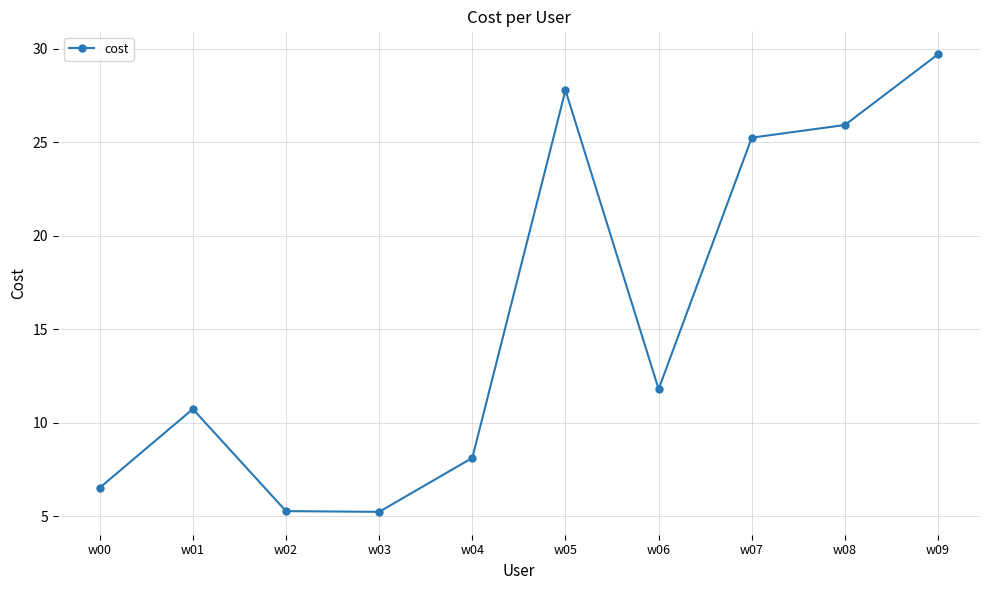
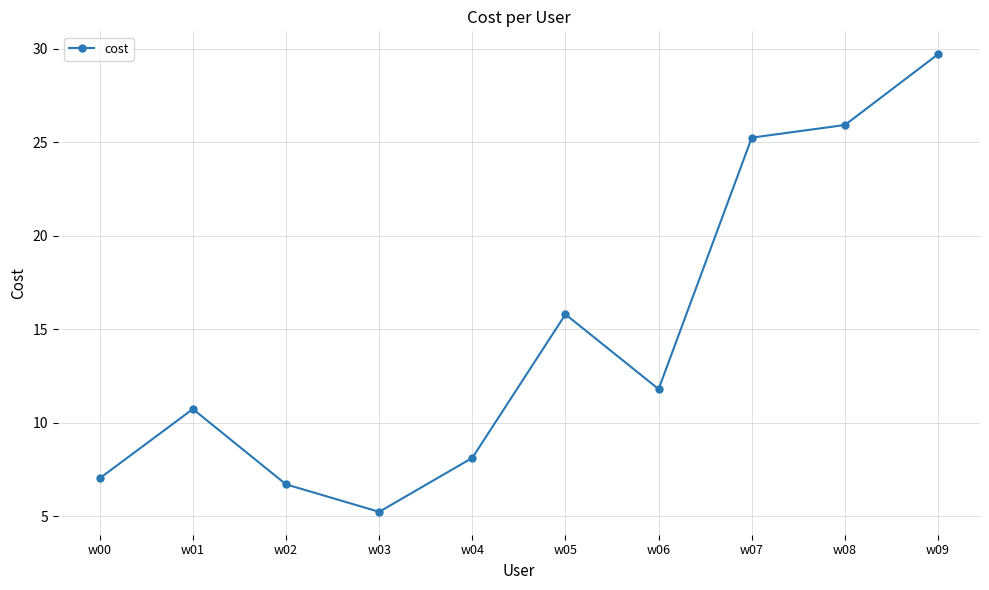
w00: 6.5 -> 7.0
w02: 5.3 -> 6.7
w05: 27.8 -> 15.8
